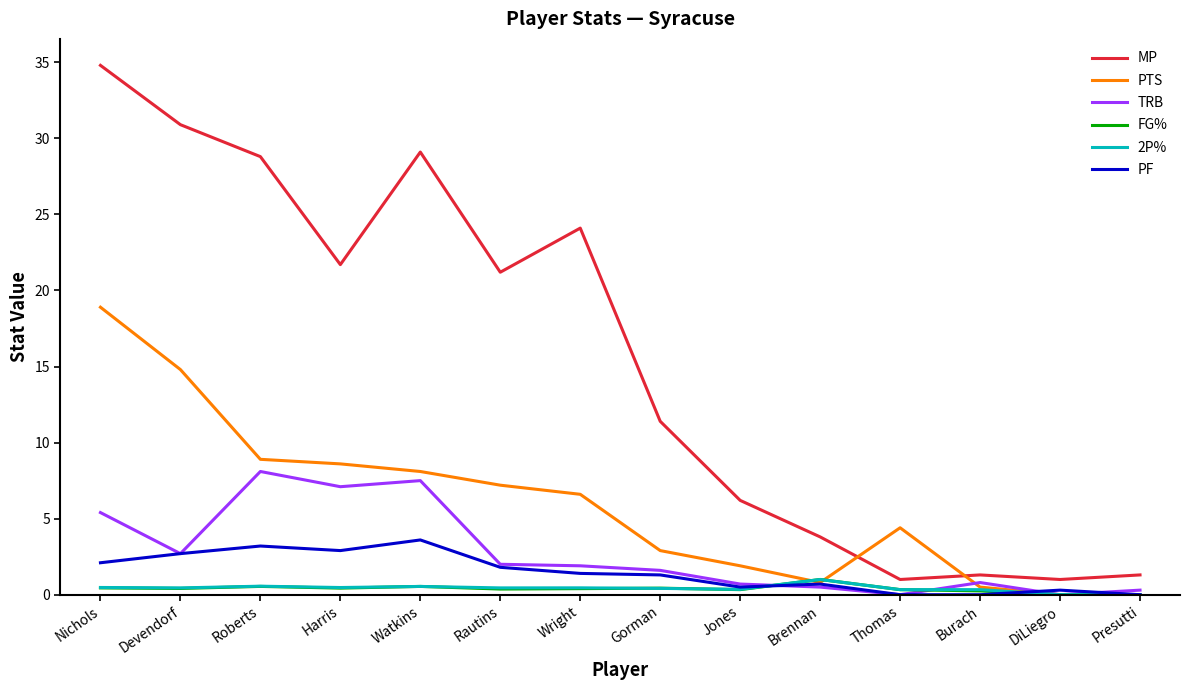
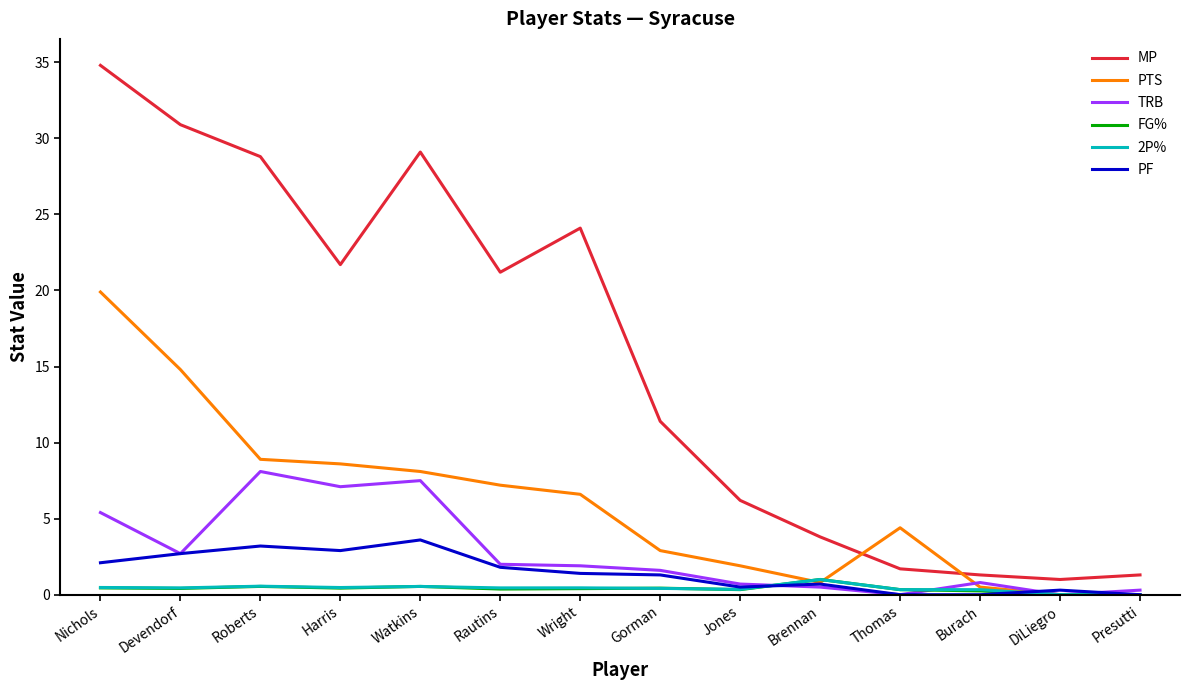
PTS, Nichols: 18.9 -> 19.9
MP, Thomas: 1.0 -> 1.7
